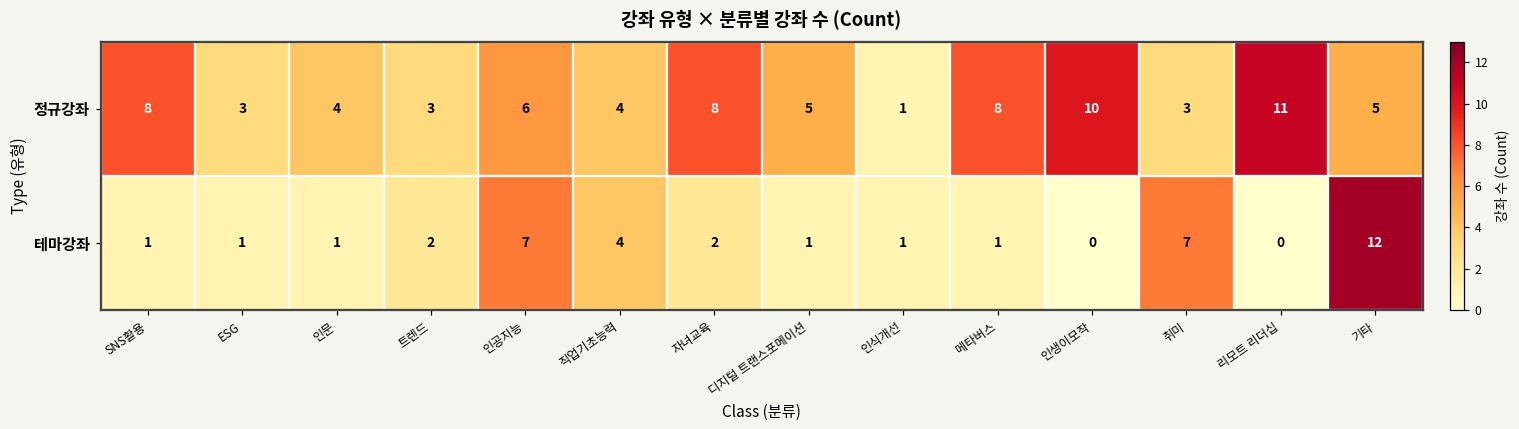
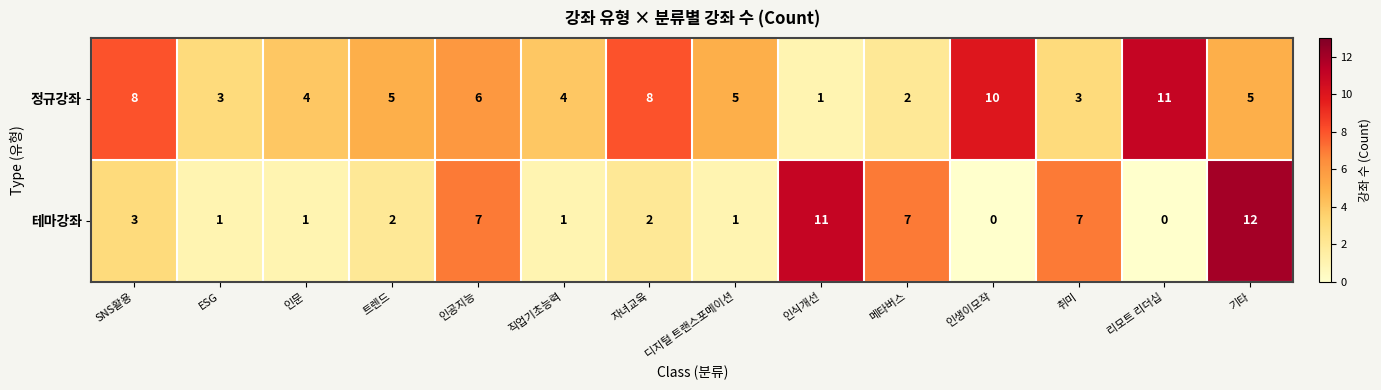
정규강좌, 트렌드: 3 -> 5
정규강좌, 메타버스: 8 -> 2
테마강좌, SNS활용: 1 -> 3
테마강좌, 직업기초능력: 4 -> 1
테마강좌, 인식개선: 1 -> 11
테마강좌, 메타버스: 1 -> 7
